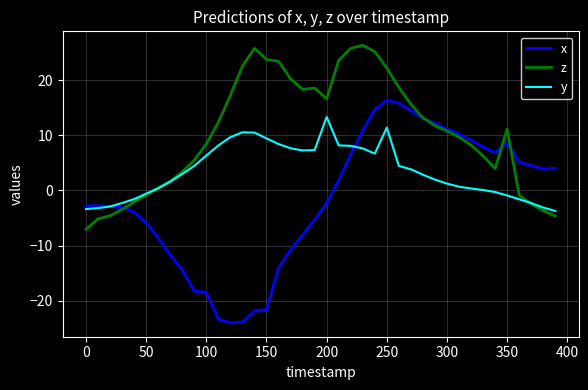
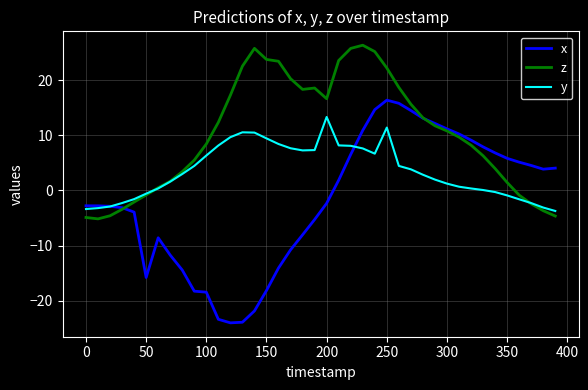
z, 0: -7 -> -5
x, 50: -6 -> -16
x, 150: -22 -> -18
x, 350: 9 -> 6
z, 350: 11 -> 1
